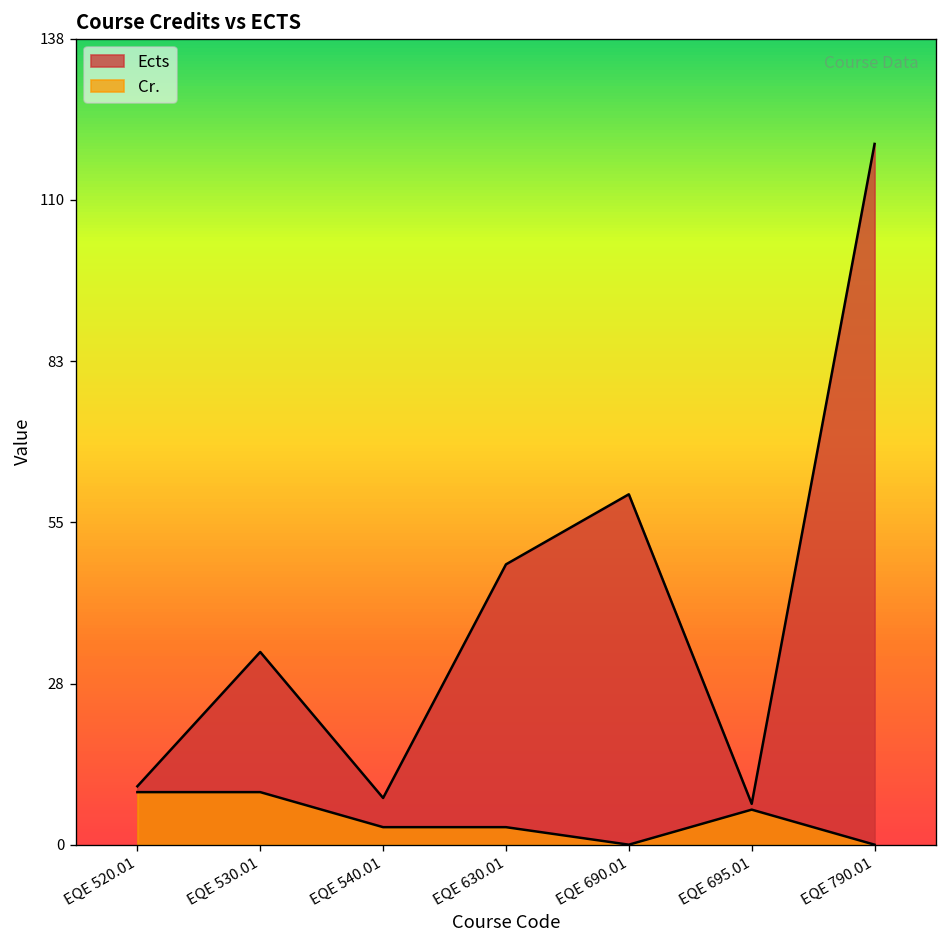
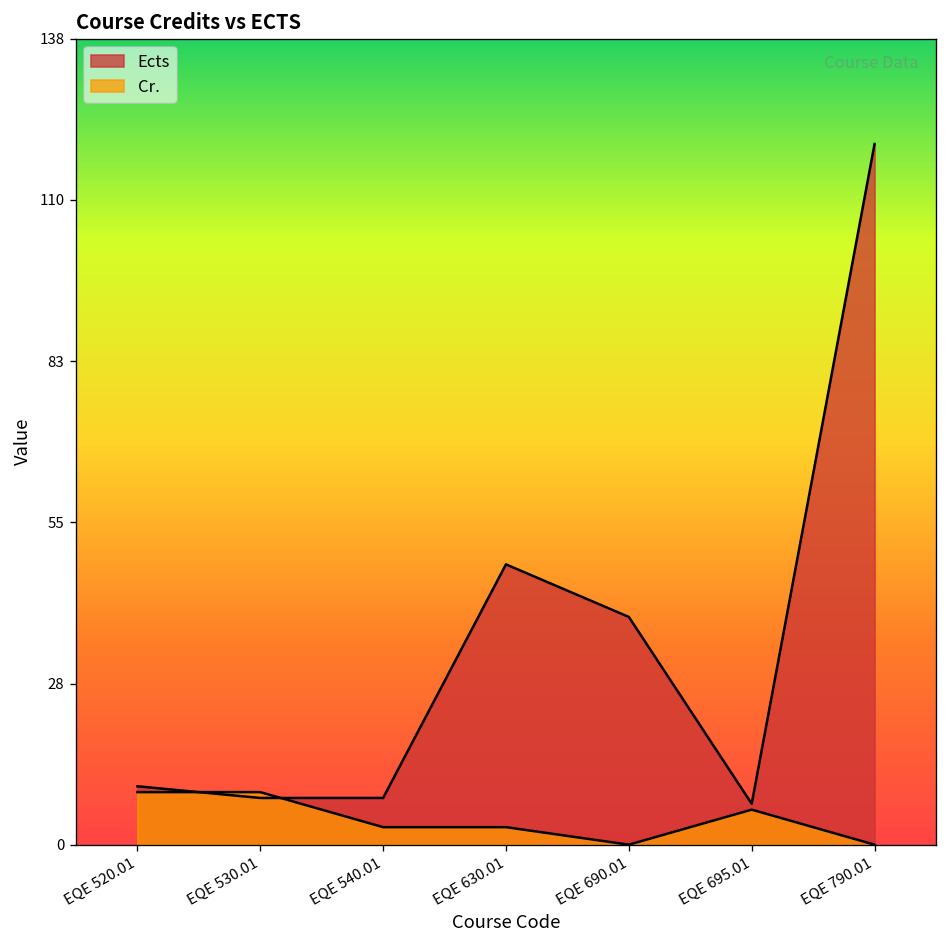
Ects, EQE 530.01: 33 -> 8
Ects, EQE 690.01: 60 -> 39
